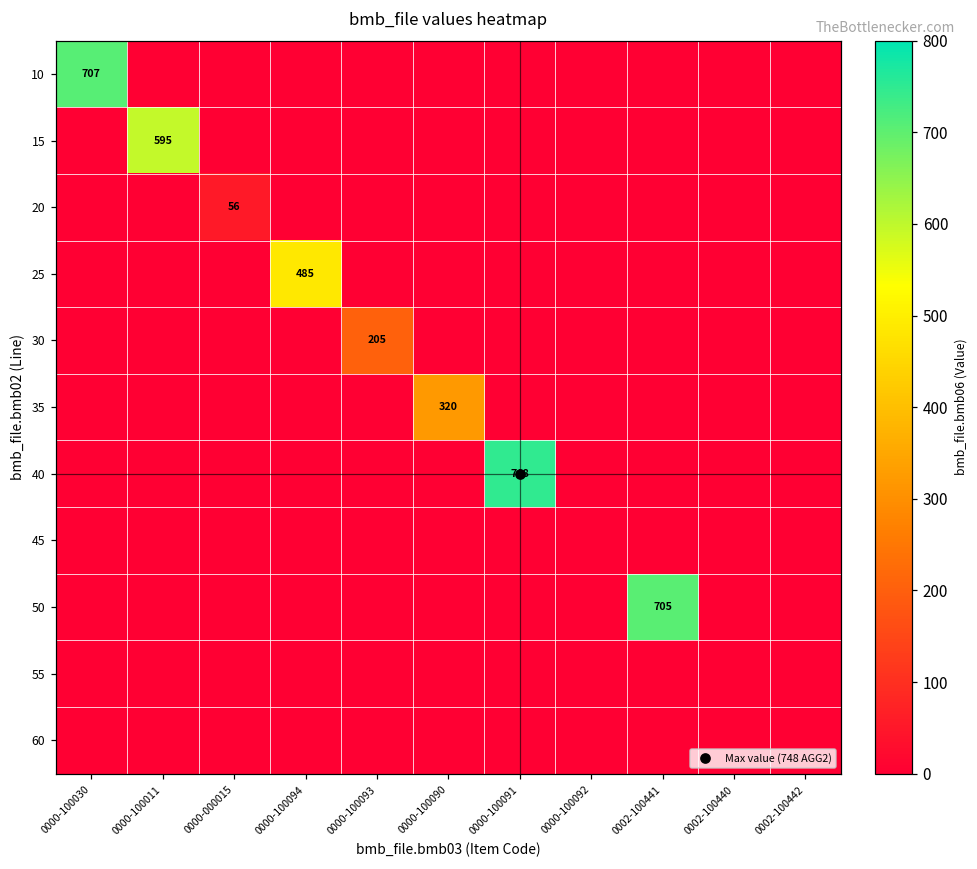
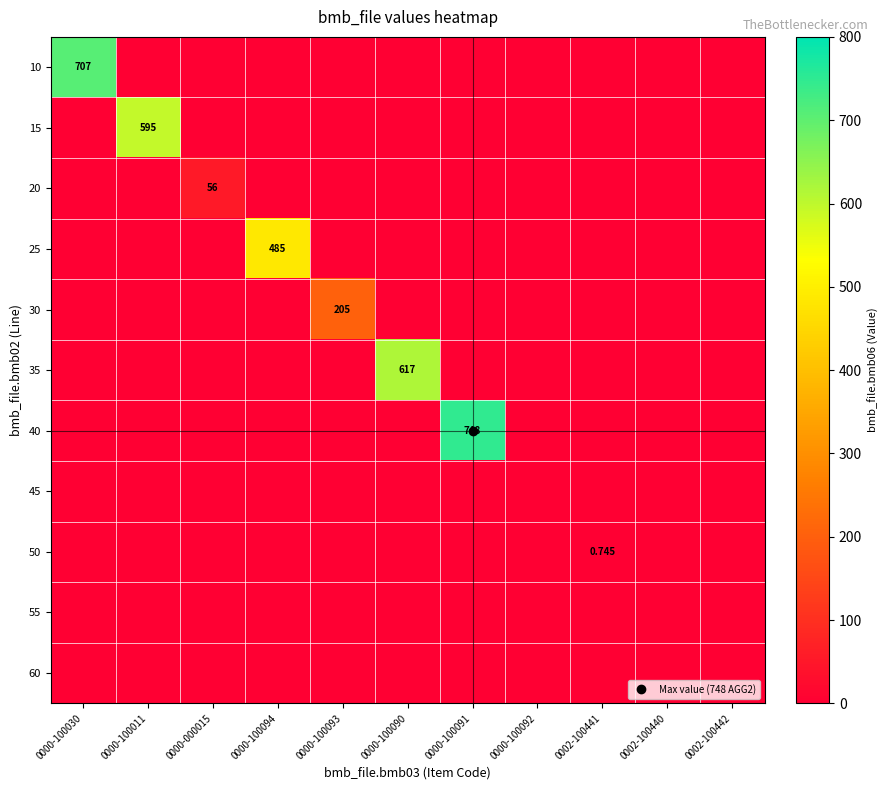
35, 0000-100090: 320 -> 617
50, 0002-100441: 705 -> 0.745
